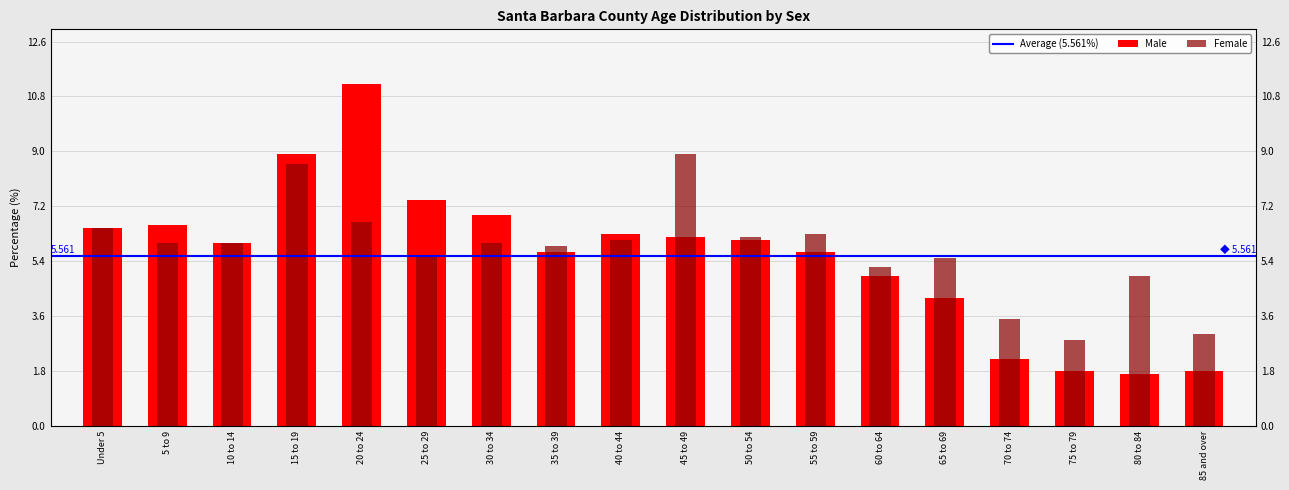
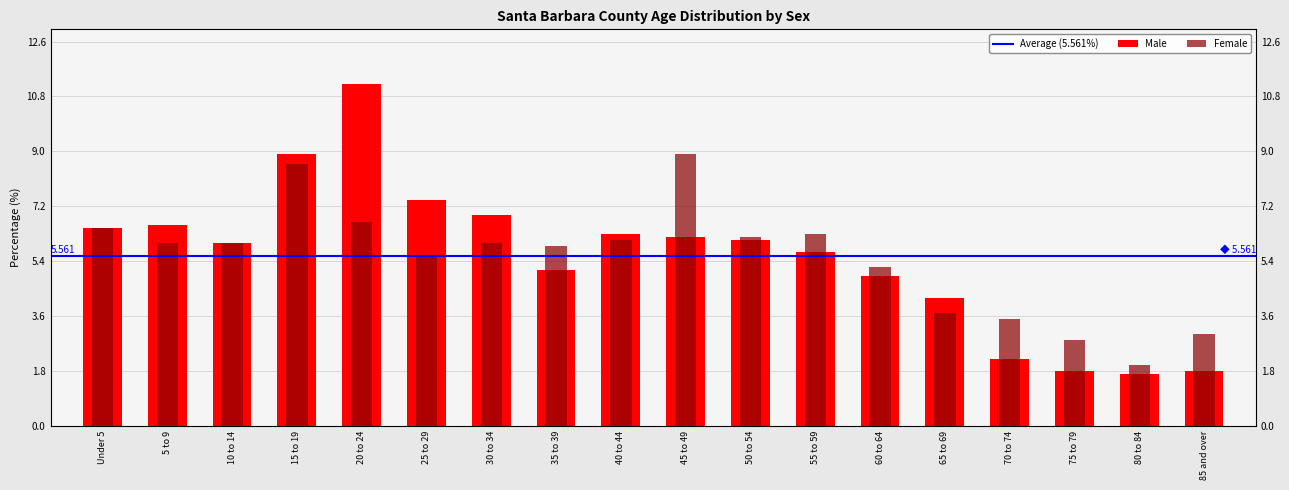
Male, 35 to 39: 5.7 -> 5.1
Female, 65 to 69: 5.5 -> 3.7
Female, 80 to 84: 4.9 -> 2.0
